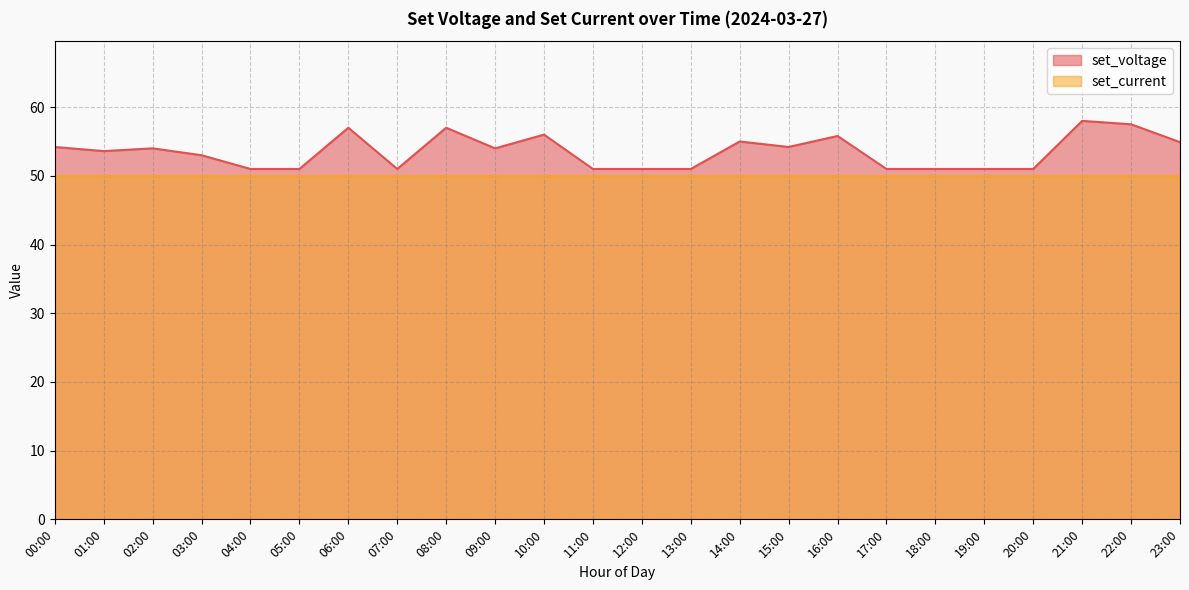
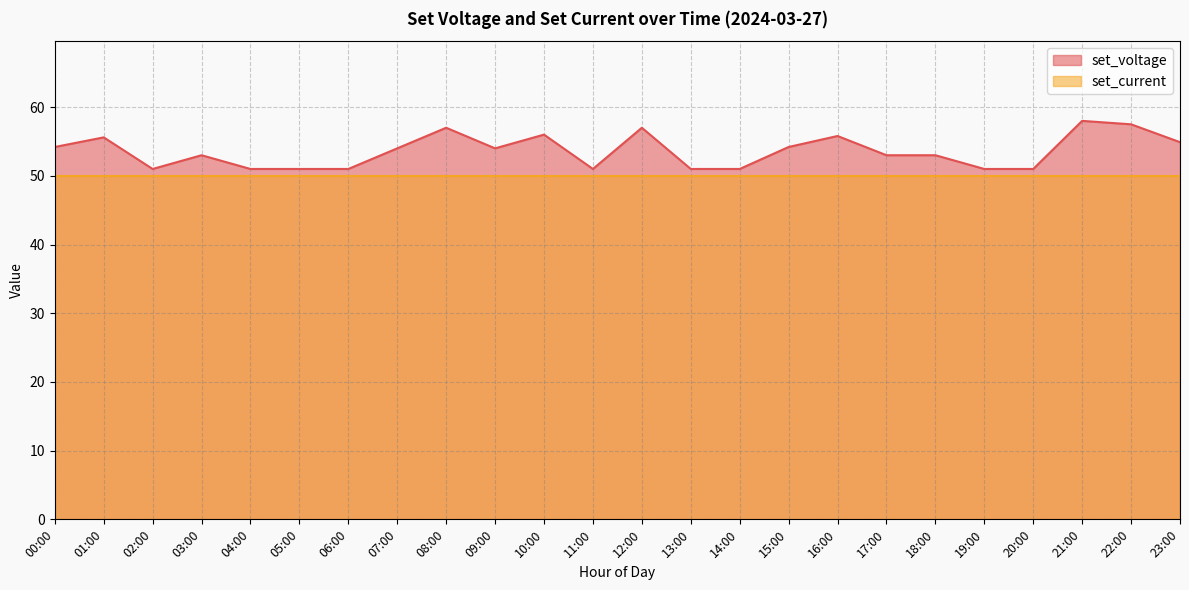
set_voltage, 01:00: 54 -> 56
set_voltage, 02:00: 54 -> 51
set_voltage, 06:00: 57 -> 51
set_voltage, 07:00: 51 -> 54
set_voltage, 12:00: 51 -> 57
set_voltage, 14:00: 55 -> 51
set_voltage, 17:00: 51 -> 53
set_voltage, 18:00: 51 -> 53
